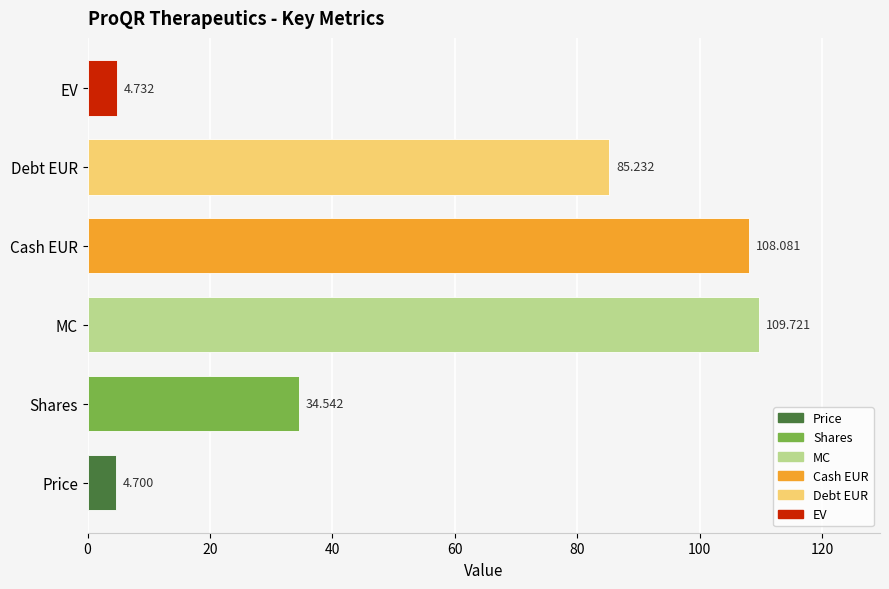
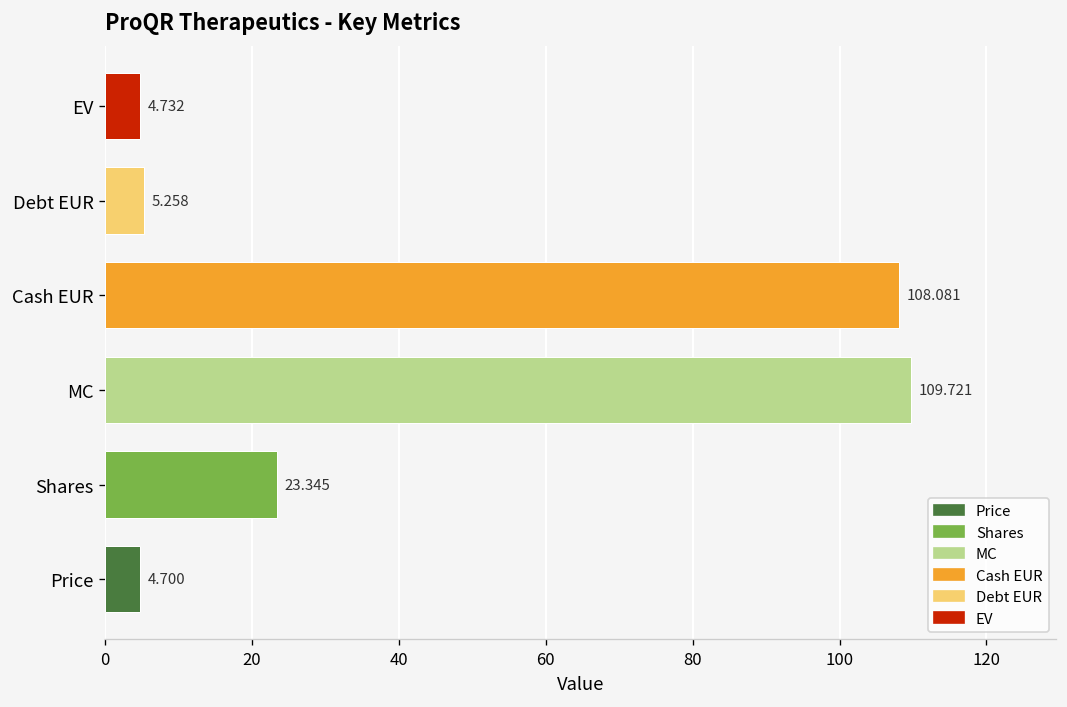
Debt EUR: 85.232 -> 5.258
Shares: 34.542 -> 23.345
